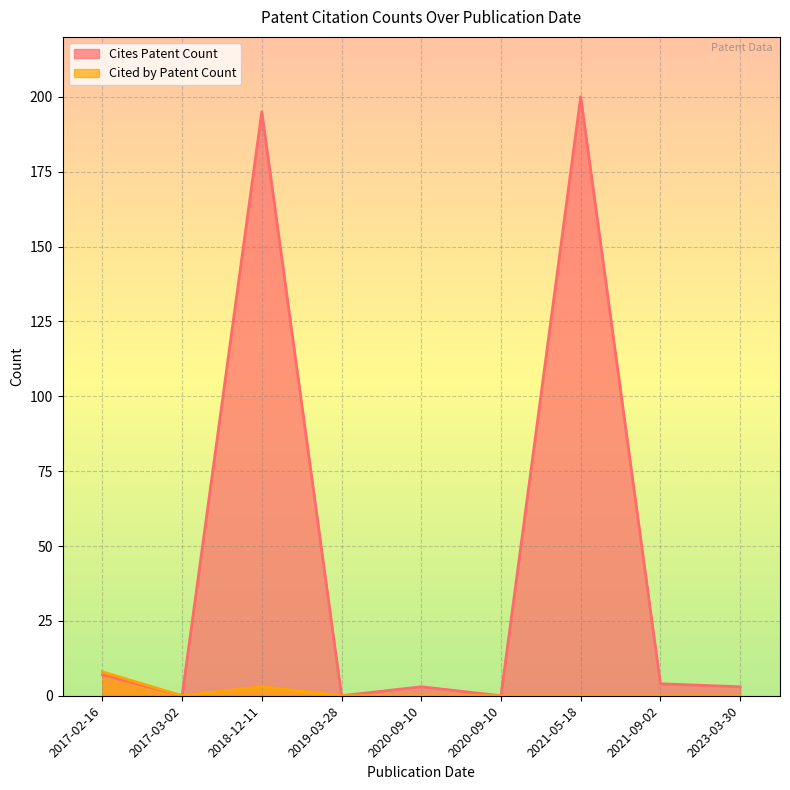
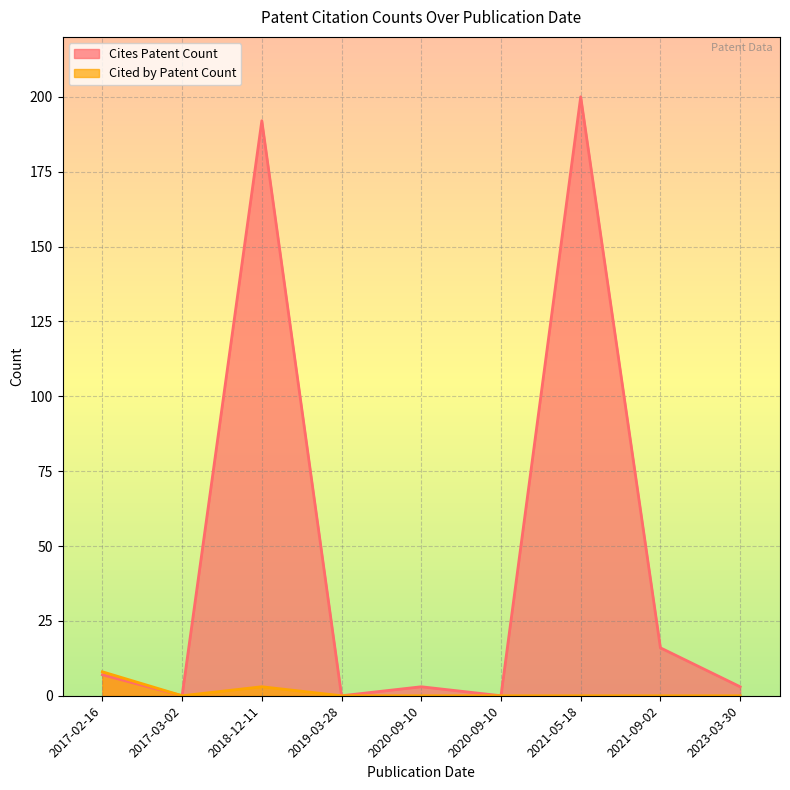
Cites Patent Count, 2018-12-11: 195 -> 192
Cites Patent Count, 2021-09-02: 4 -> 16
